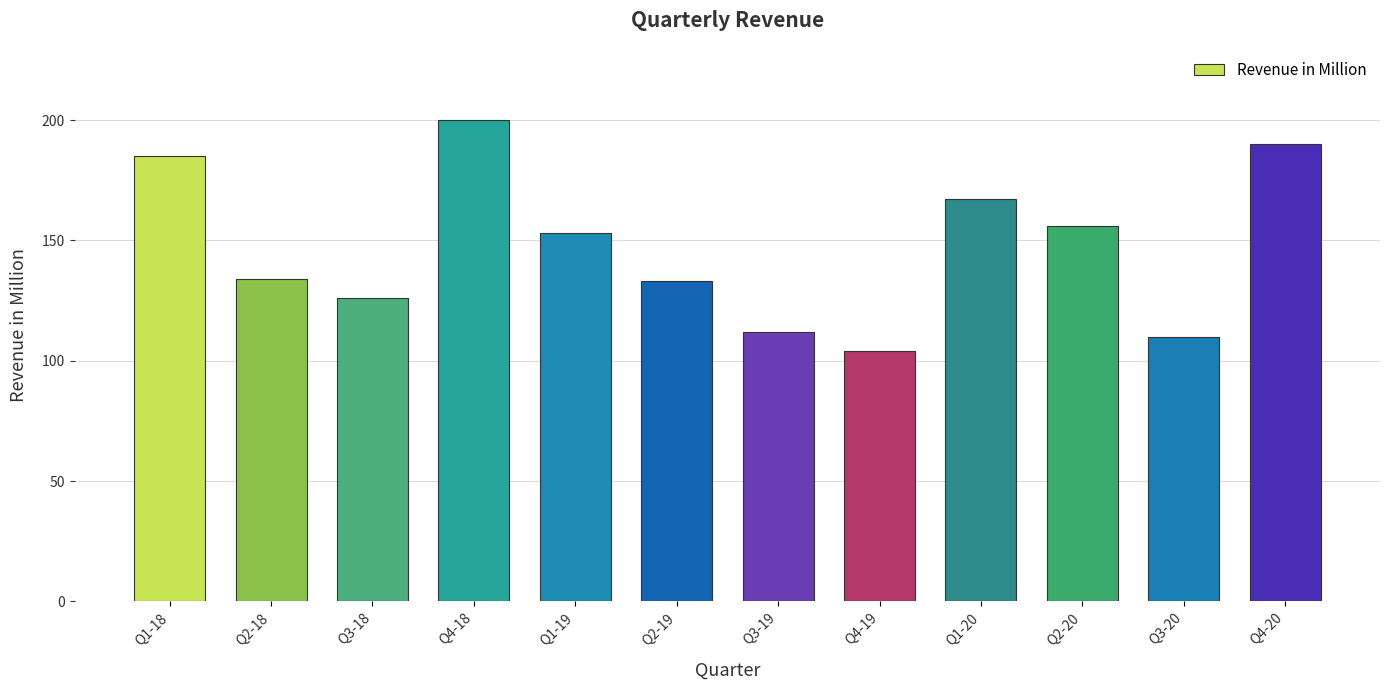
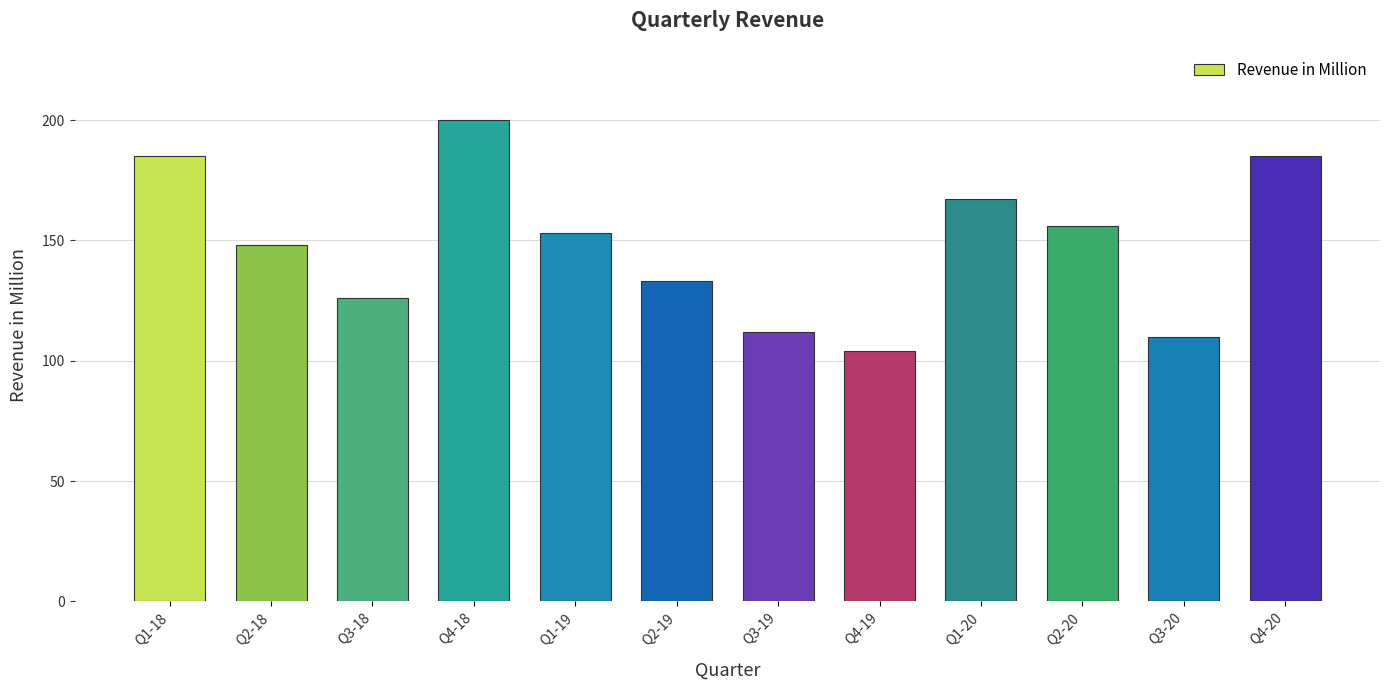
Q2-18: 134 -> 148
Q4-20: 190 -> 185
